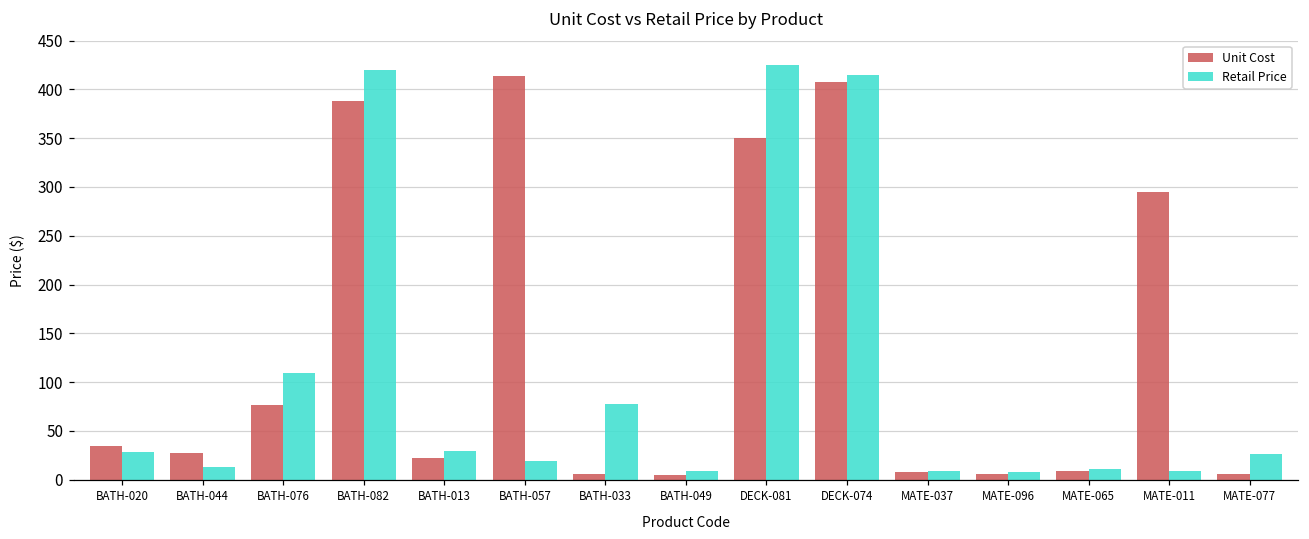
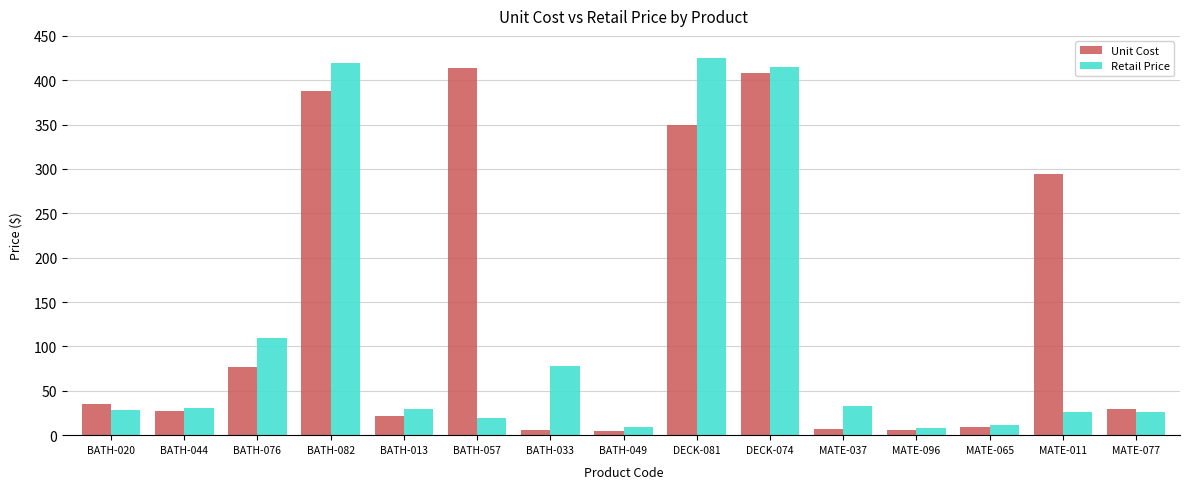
Retail Price, BATH-044: 10 -> 30
Retail Price, MATE-037: 10 -> 30
Retail Price, MATE-011: 10 -> 30
Unit Cost, MATE-077: 10 -> 30
